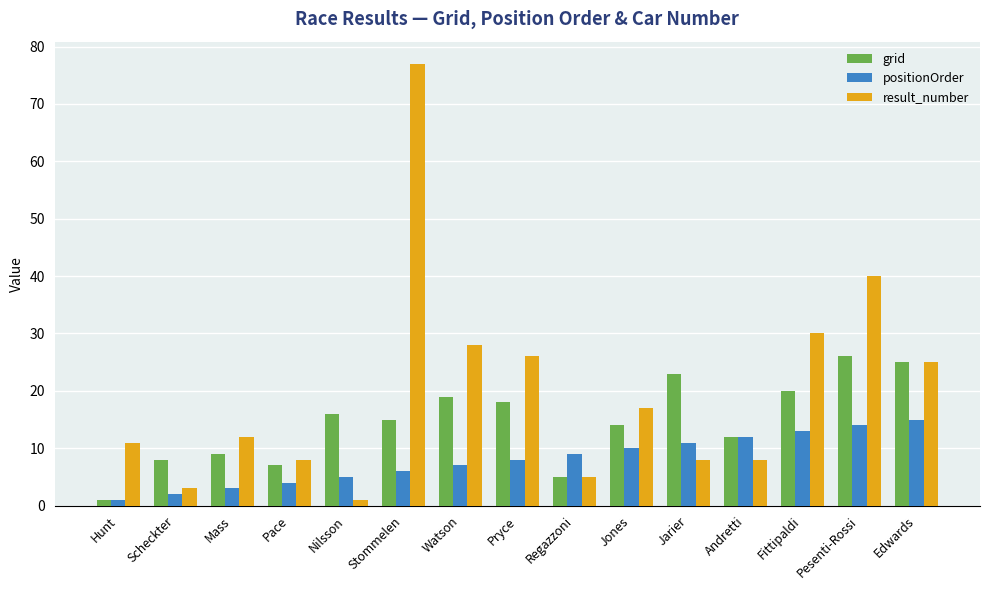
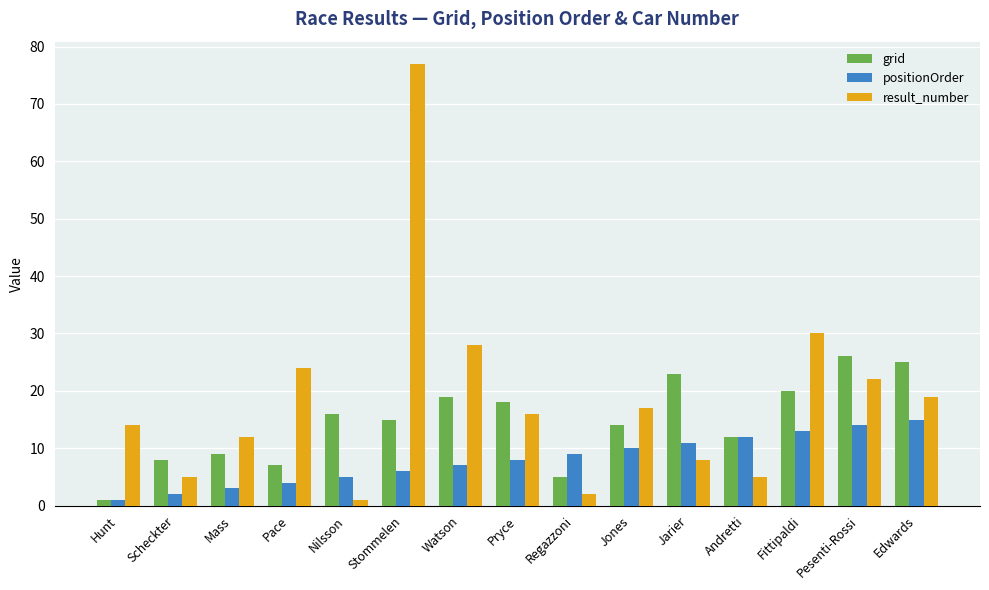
result_number, Hunt: 11 -> 14
result_number, Scheckter: 3 -> 5
result_number, Pace: 8 -> 24
result_number, Pryce: 26 -> 16
result_number, Regazzoni: 5 -> 2
result_number, Andretti: 8 -> 5
result_number, Pesenti-Rossi: 40 -> 22
result_number, Edwards: 25 -> 19
